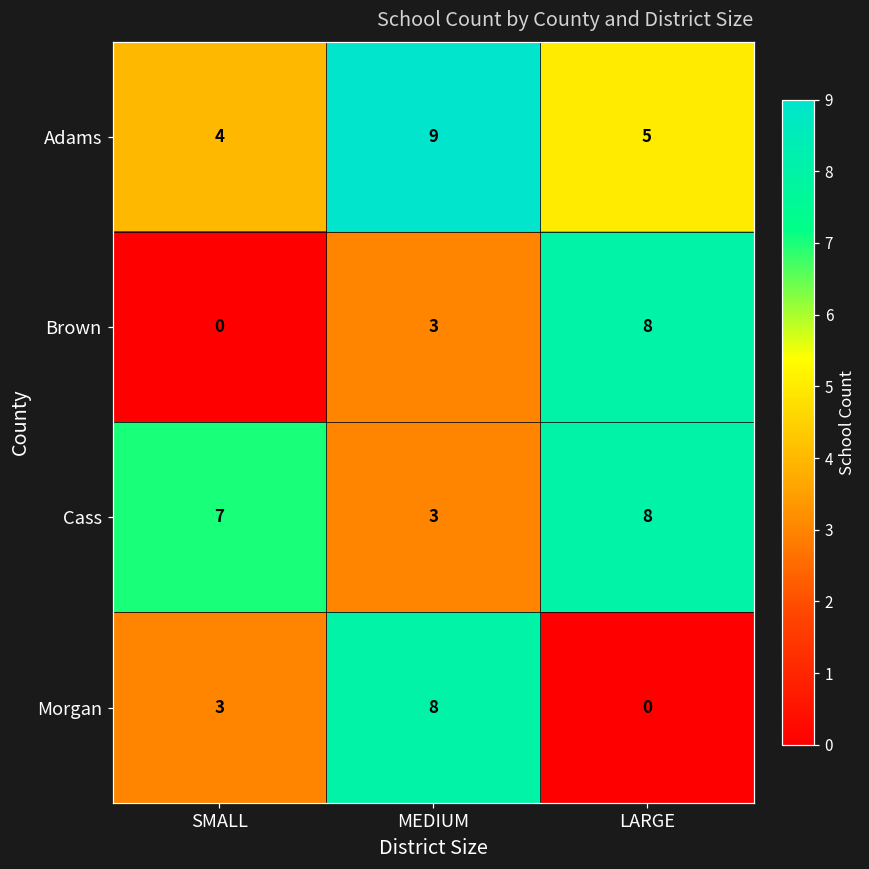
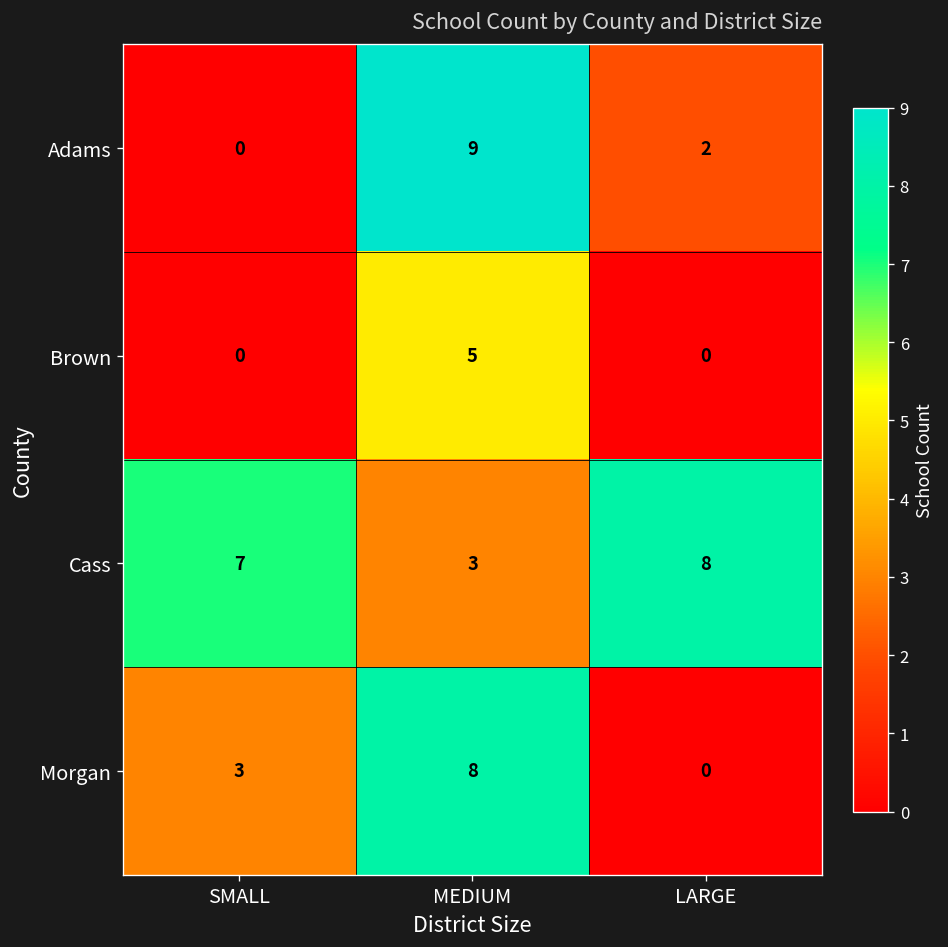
Adams, SMALL: 4 -> 0
Adams, LARGE: 5 -> 2
Brown, MEDIUM: 3 -> 5
Brown, LARGE: 8 -> 0
